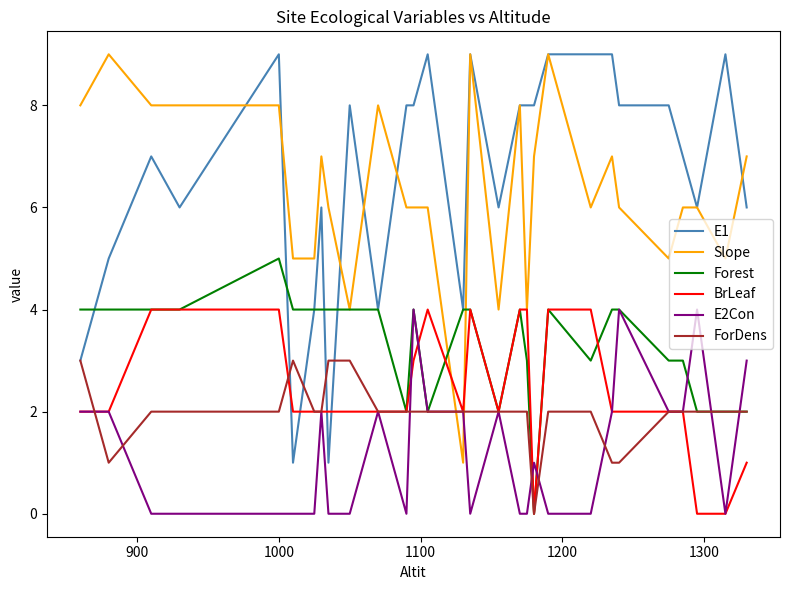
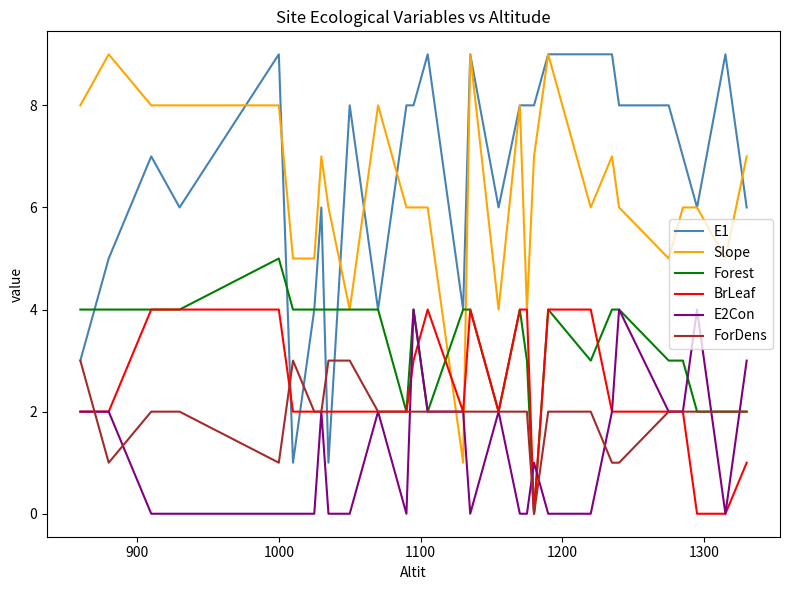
ForDens, 1000: 2 -> 1
